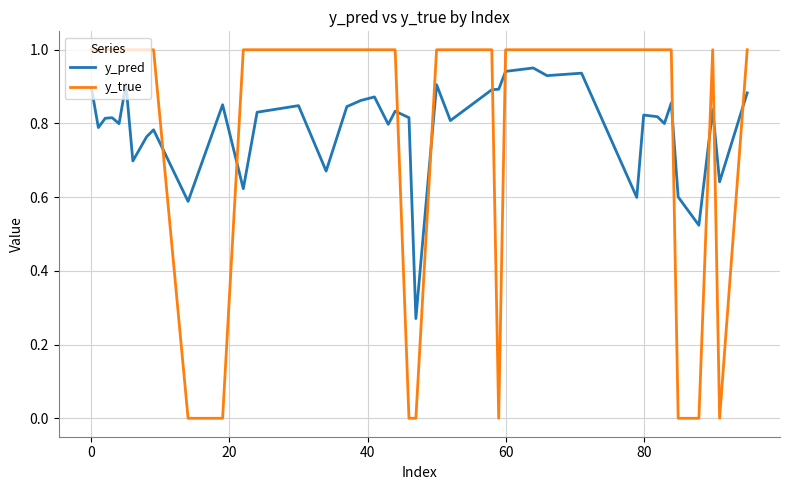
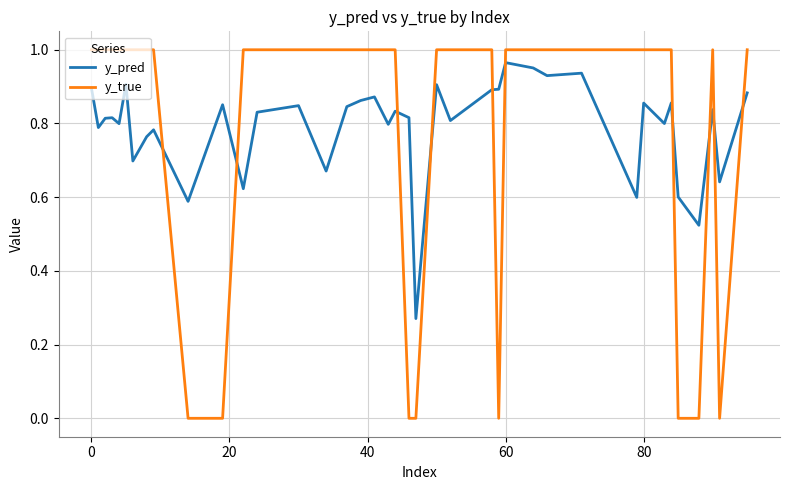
y_pred, 60: 0.94 -> 0.97
y_pred, 80: 0.82 -> 0.86
